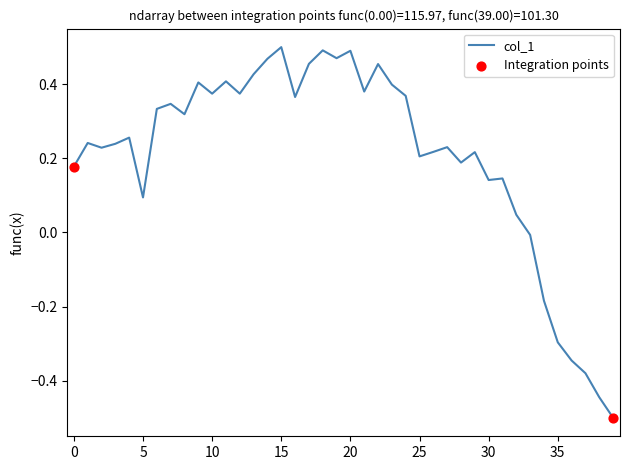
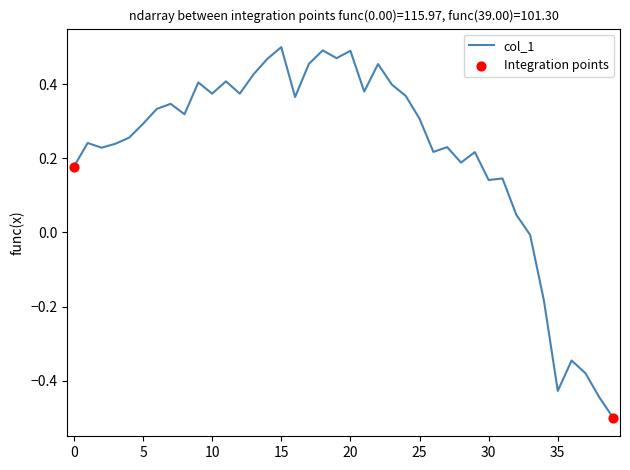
col_1, 5: 0.09 -> 0.29
col_1, 25: 0.21 -> 0.31
col_1, 35: -0.30 -> -0.43
